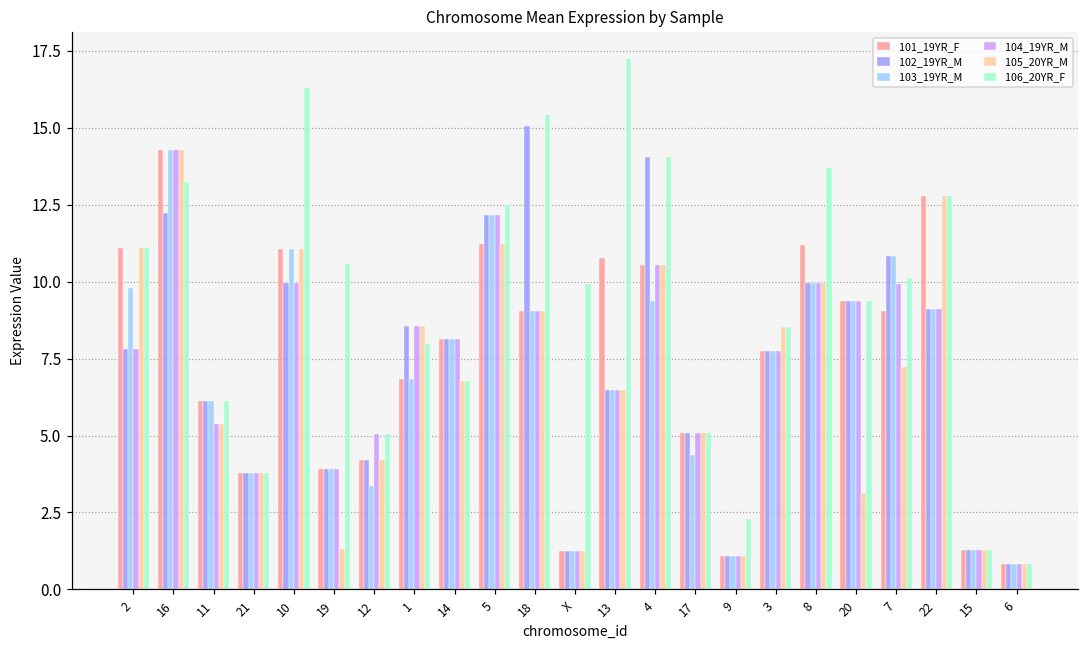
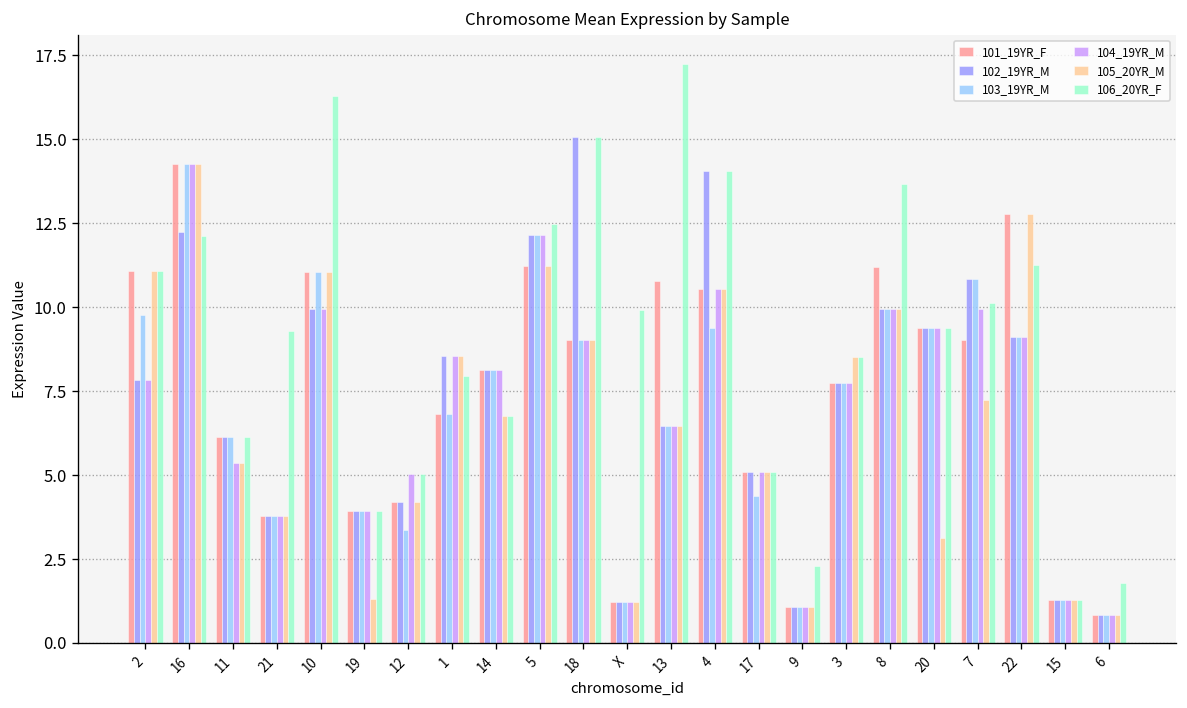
106_20YR_F, 16: 13.3 -> 12.1
106_20YR_F, 21: 3.8 -> 9.3
106_20YR_F, 19: 10.6 -> 3.9
106_20YR_F, 18: 15.4 -> 15.1
106_20YR_F, 22: 12.8 -> 11.3
106_20YR_F, 6: 0.8 -> 1.8
